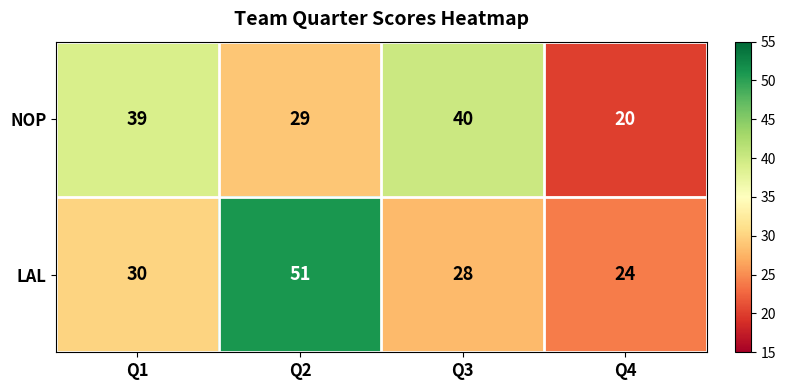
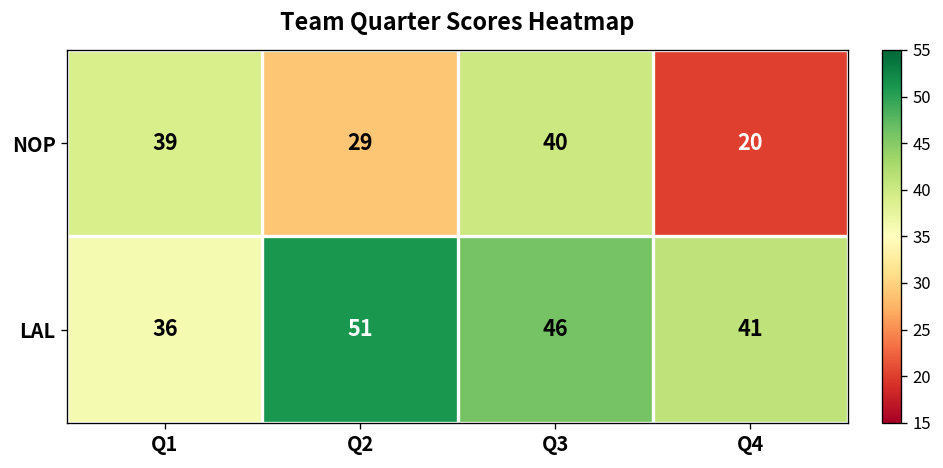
LAL, Q1: 30 -> 36
LAL, Q3: 28 -> 46
LAL, Q4: 24 -> 41
